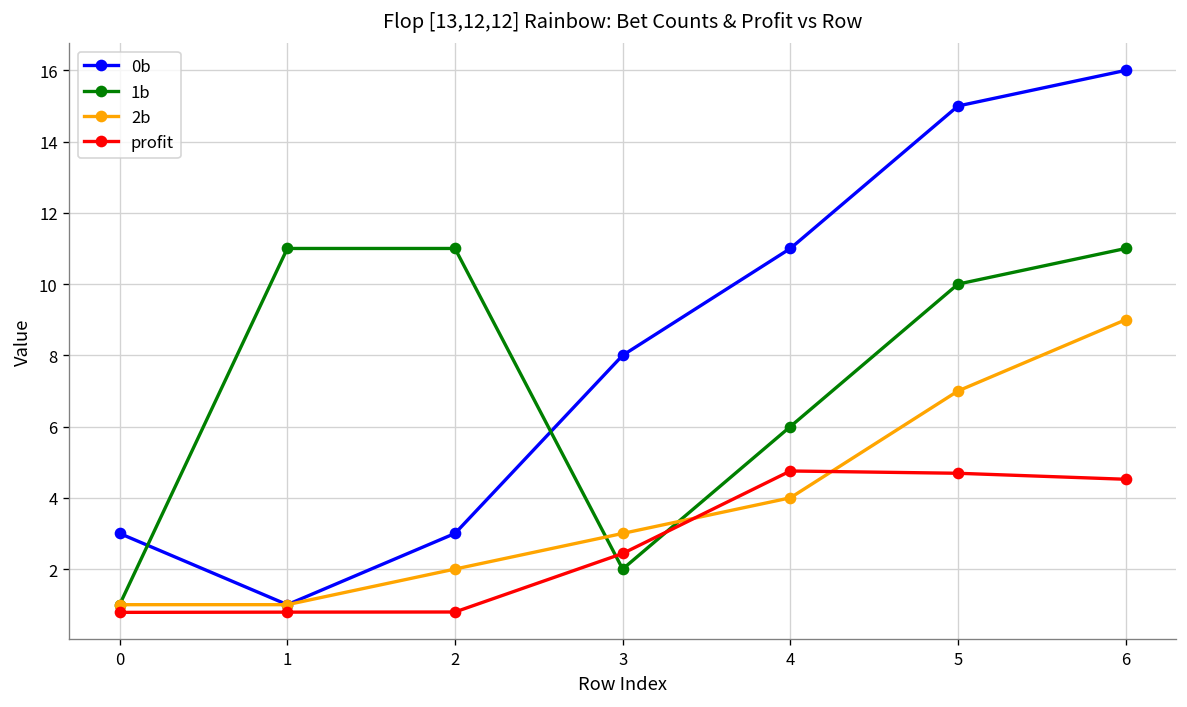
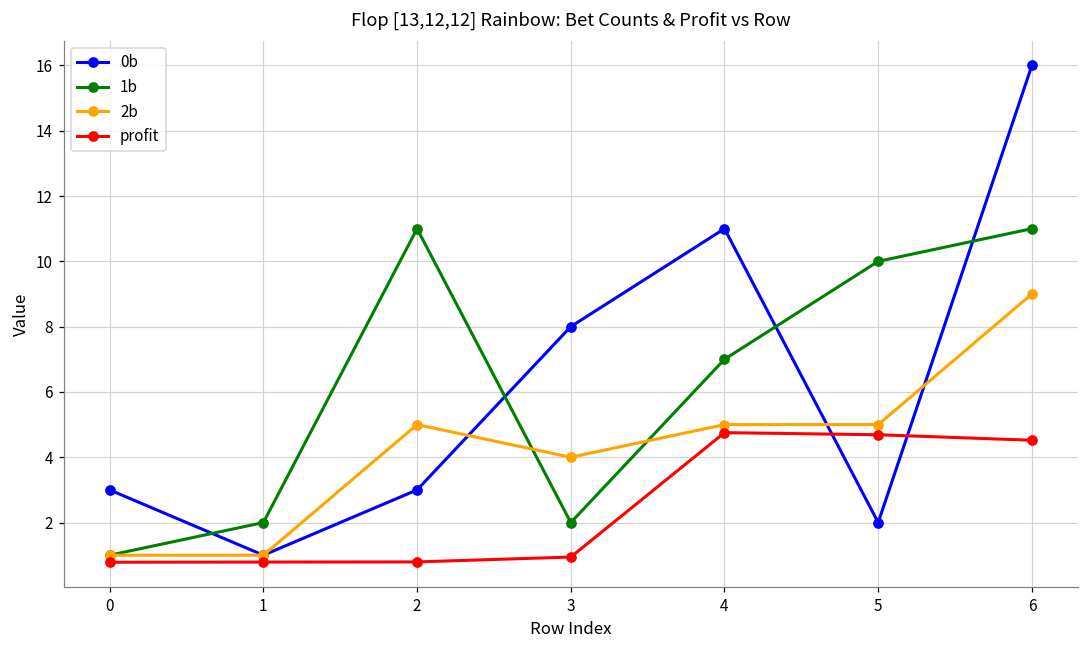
1b, 1: 11 -> 2
2b, 2: 2 -> 5
2b, 3: 3 -> 4
profit, 3: 2.4 -> 0.9
1b, 4: 6 -> 7
2b, 4: 4 -> 5
0b, 5: 15 -> 2
2b, 5: 7 -> 5
